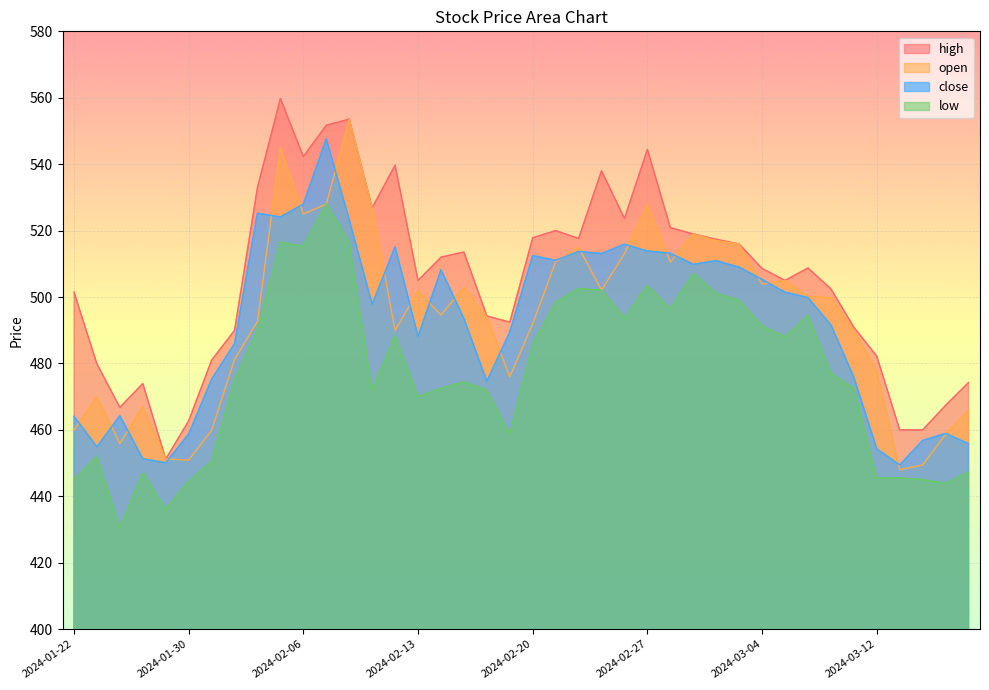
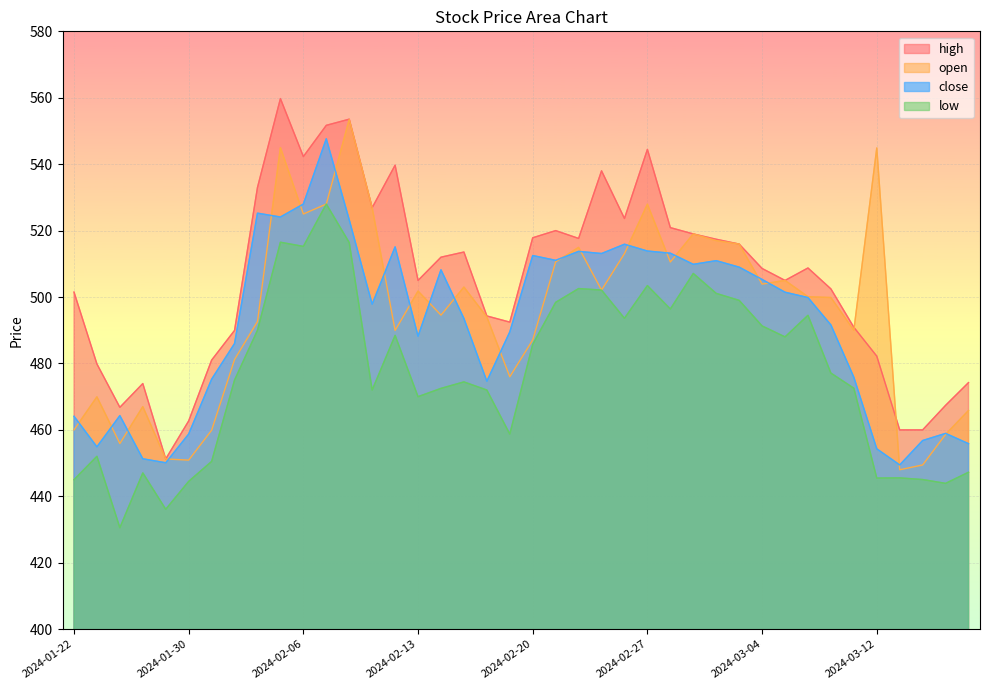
open, 2024-02-20: 492 -> 487
open, 2024-03-12: 478 -> 545
